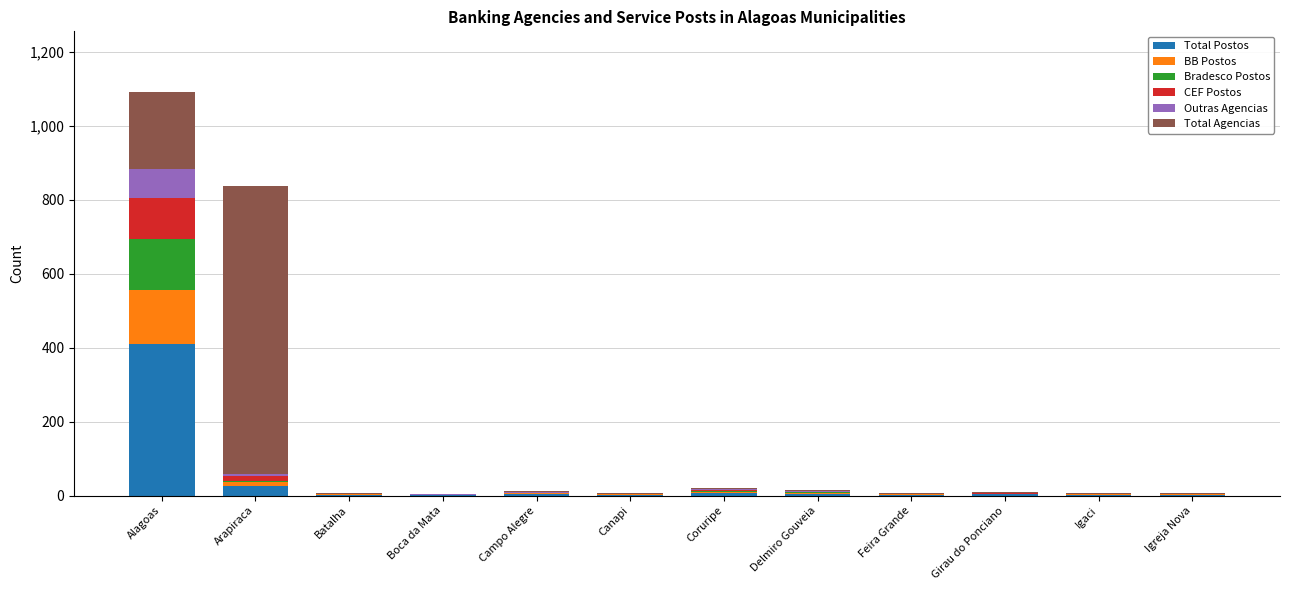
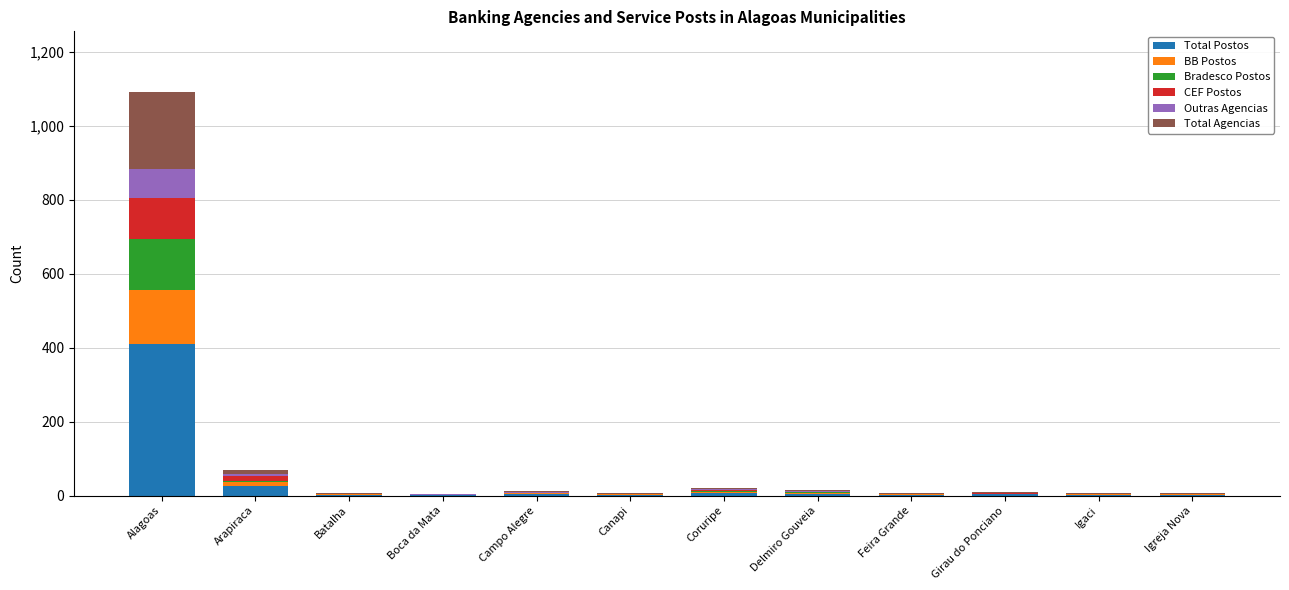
Total Agencias, Arapiraca: 780 -> 10
